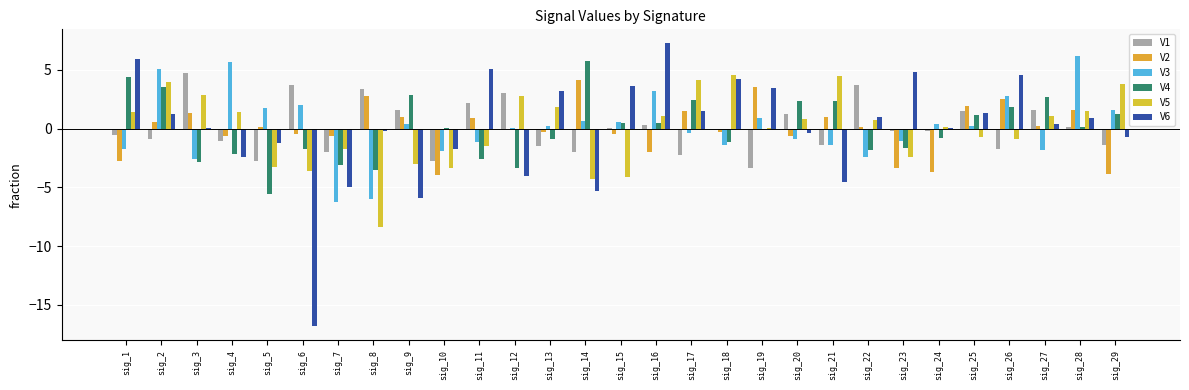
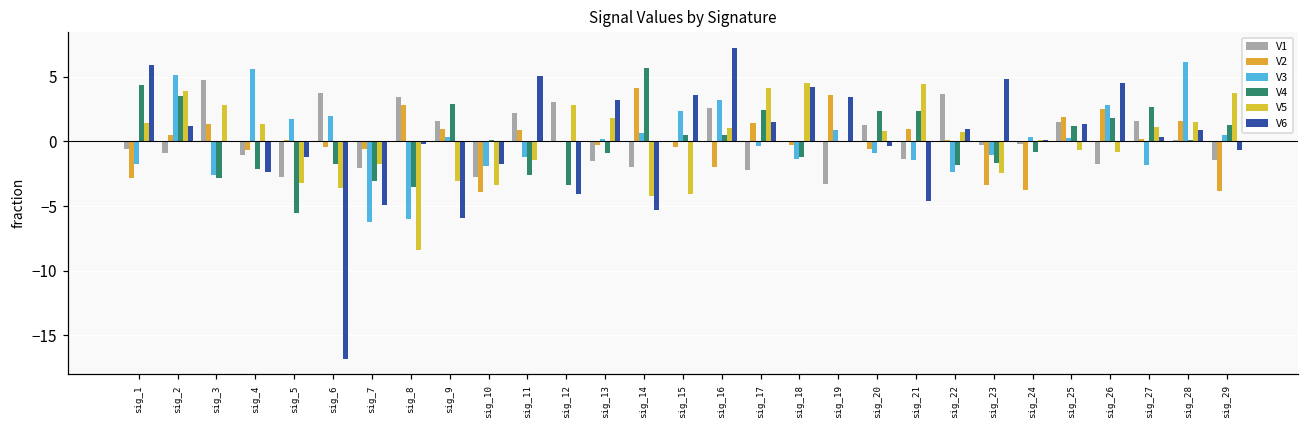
V3, sig_15: 0.6 -> 2.4
V1, sig_16: 0.3 -> 2.6
V3, sig_29: 1.6 -> 0.5
